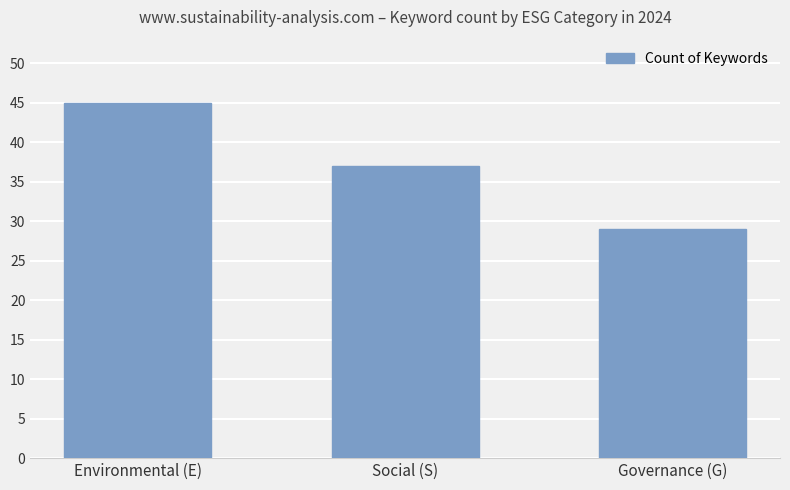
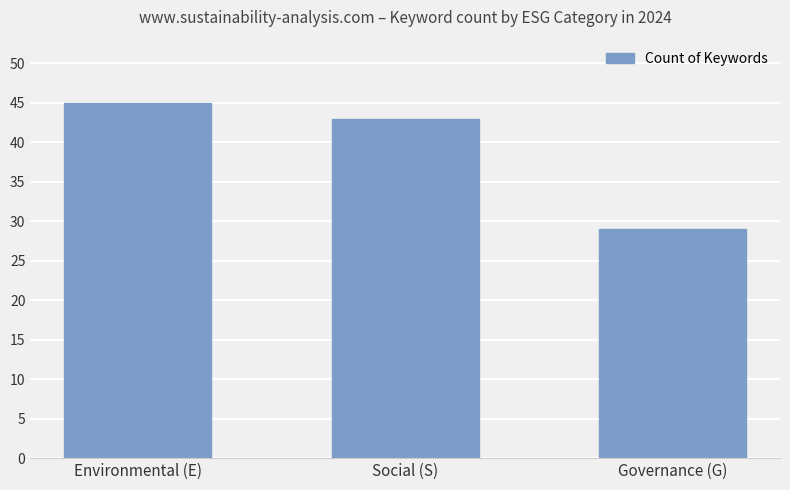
Social (S): 37 -> 43
